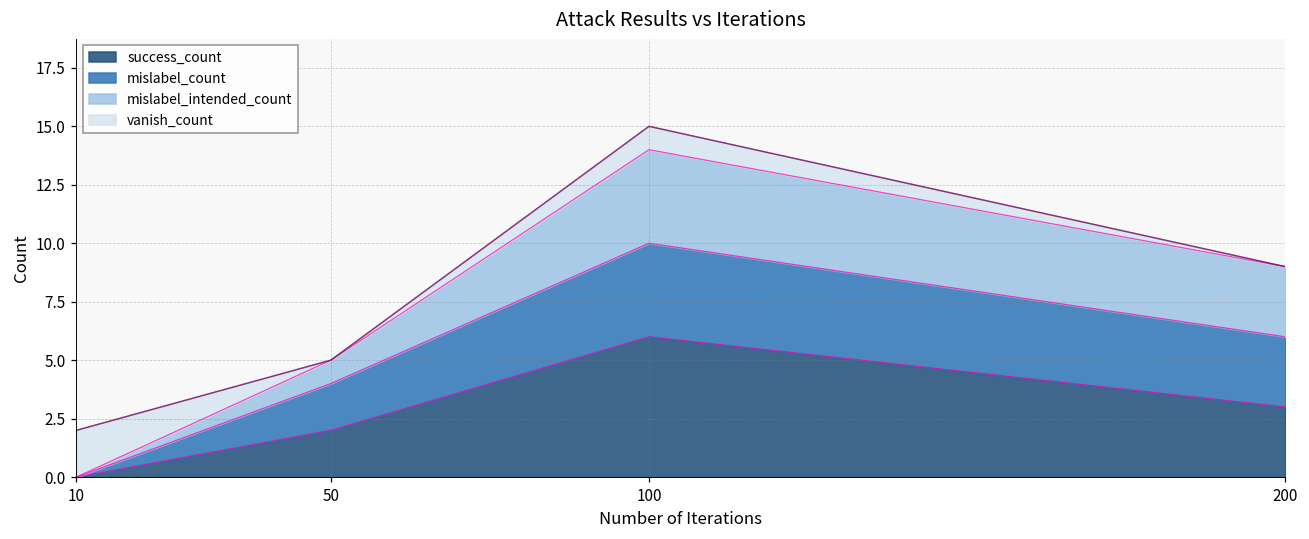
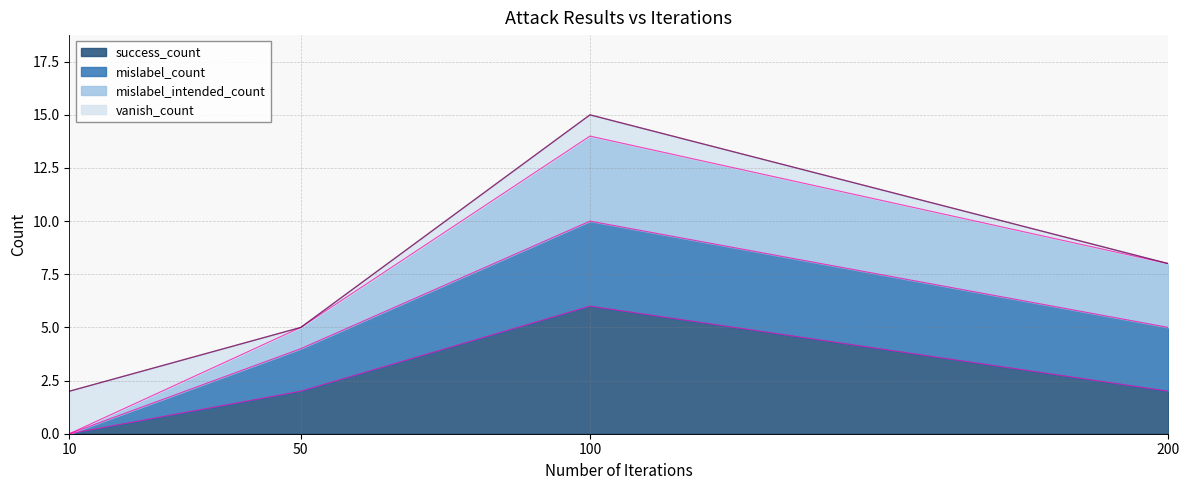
success_count, 200: 3 -> 2
